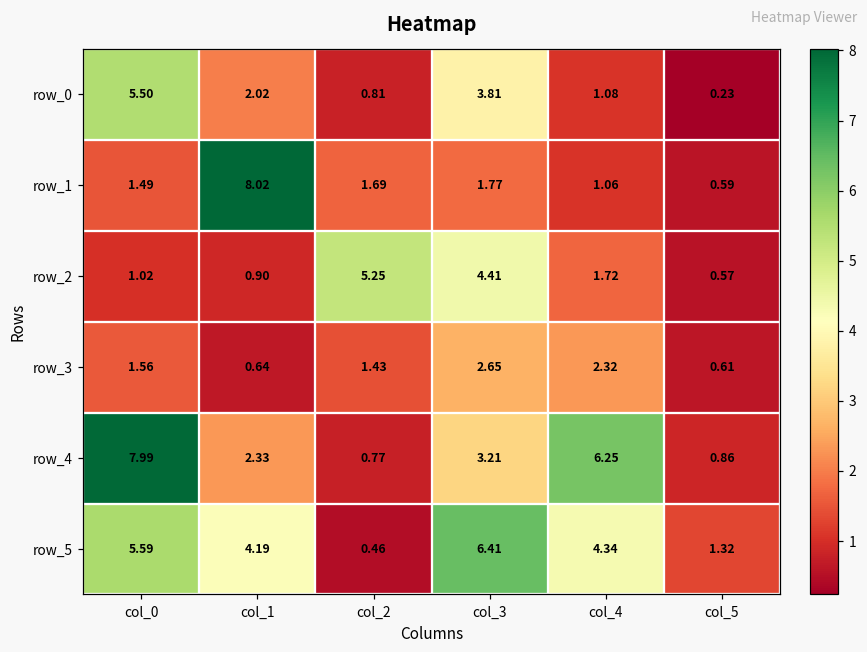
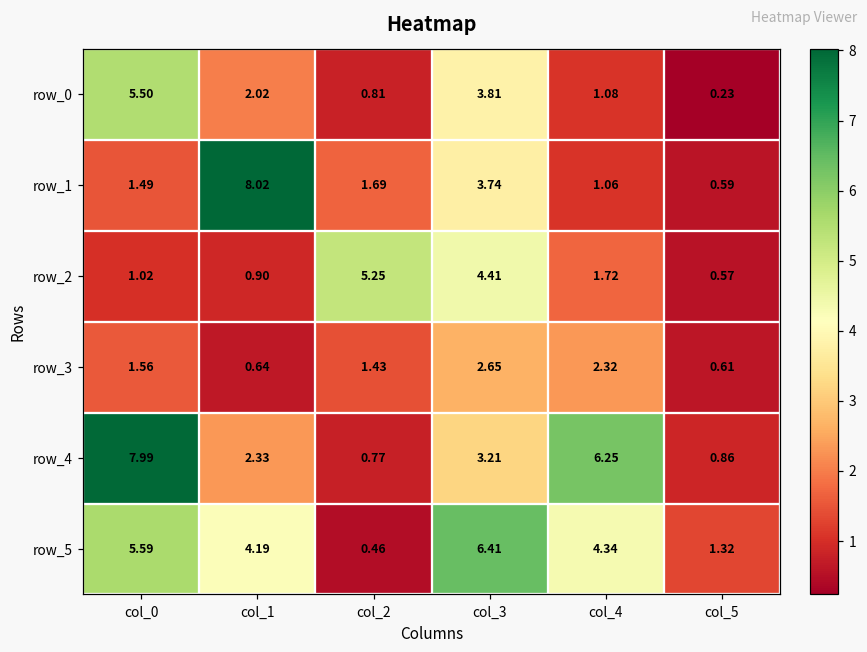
row_1, col_3: 1.77 -> 3.74
